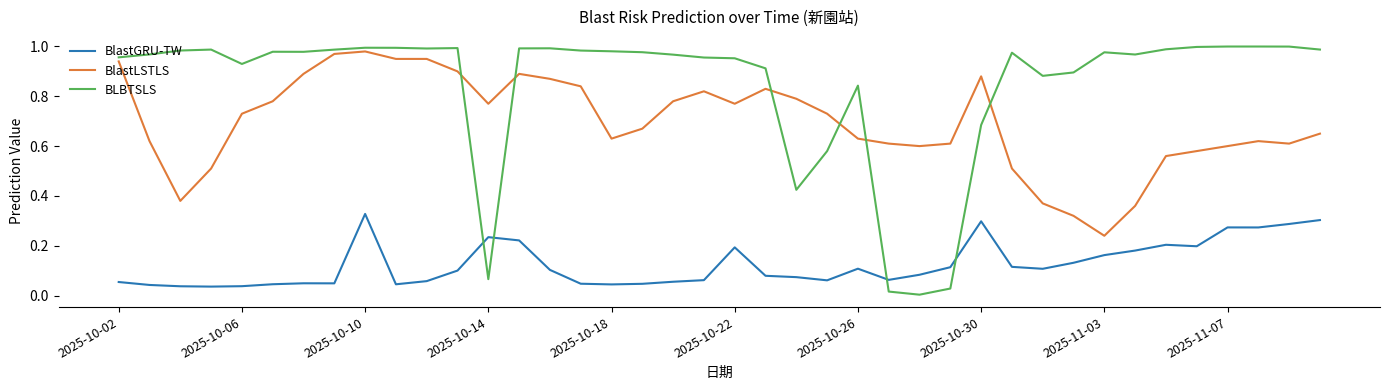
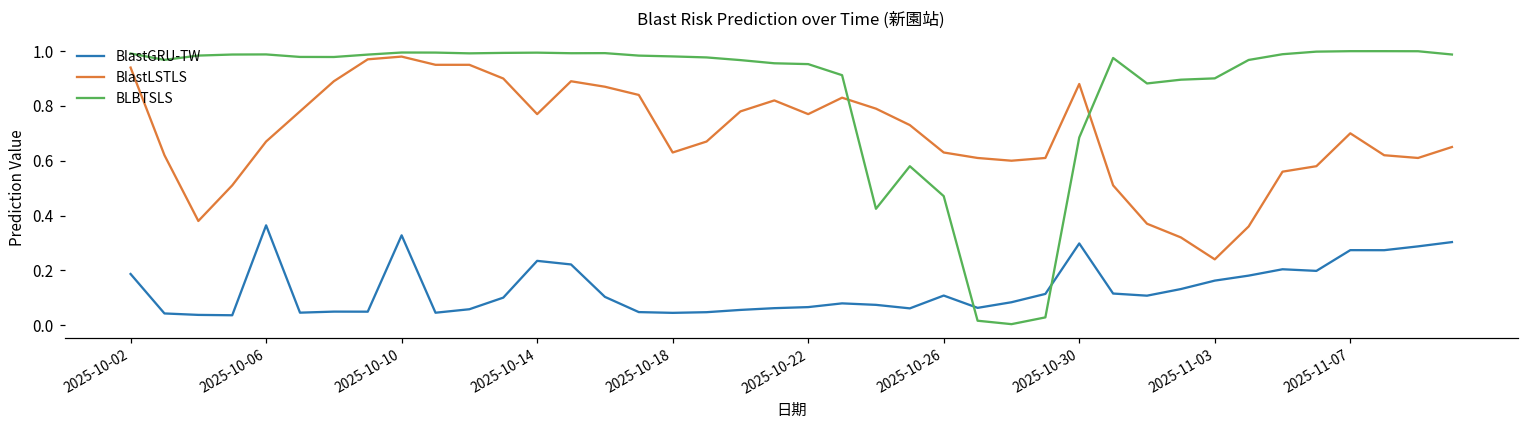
BlastGRU-TW, 2025-10-02: 0.05 -> 0.19
BLBTSLS, 2025-10-02: 0.96 -> 0.99
BlastGRU-TW, 2025-10-06: 0.04 -> 0.36
BlastLSTLS, 2025-10-06: 0.73 -> 0.67
BLBTSLS, 2025-10-06: 0.93 -> 0.99
BLBTSLS, 2025-10-14: 0.07 -> 0.99
BlastGRU-TW, 2025-10-22: 0.19 -> 0.07
BLBTSLS, 2025-10-26: 0.84 -> 0.47
BLBTSLS, 2025-11-03: 0.98 -> 0.90
BlastLSTLS, 2025-11-07: 0.6 -> 0.7
